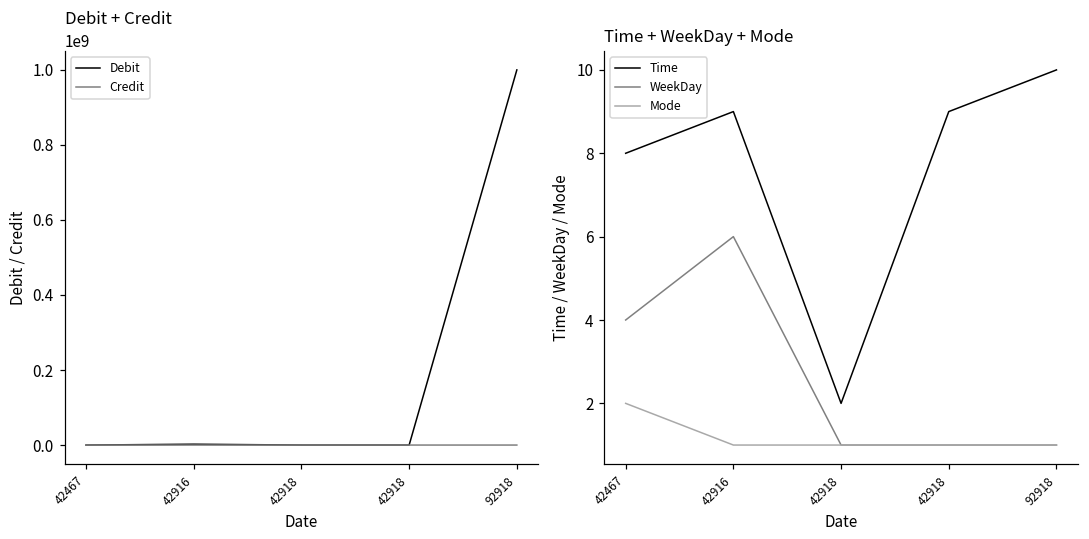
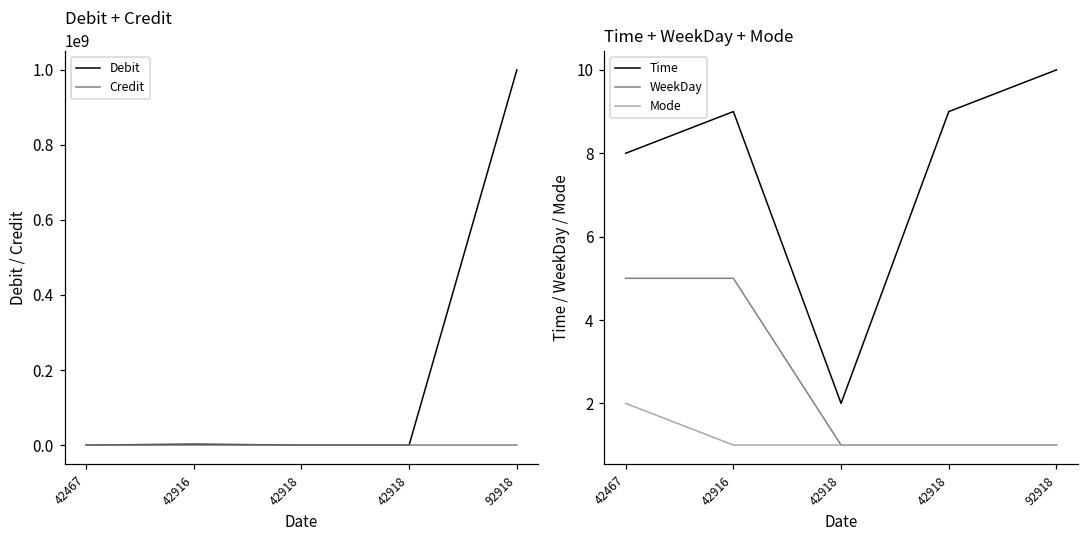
Time + WeekDay + Mode, WeekDay, 42467: 4 -> 5
Time + WeekDay + Mode, WeekDay, 42916: 6 -> 5
